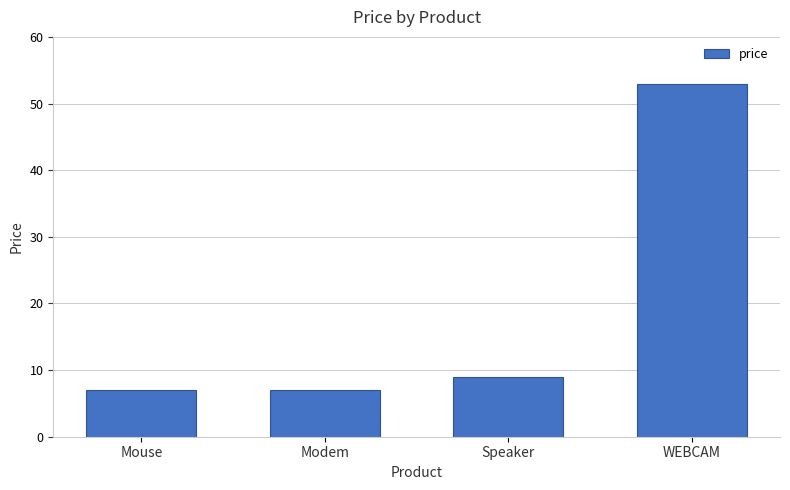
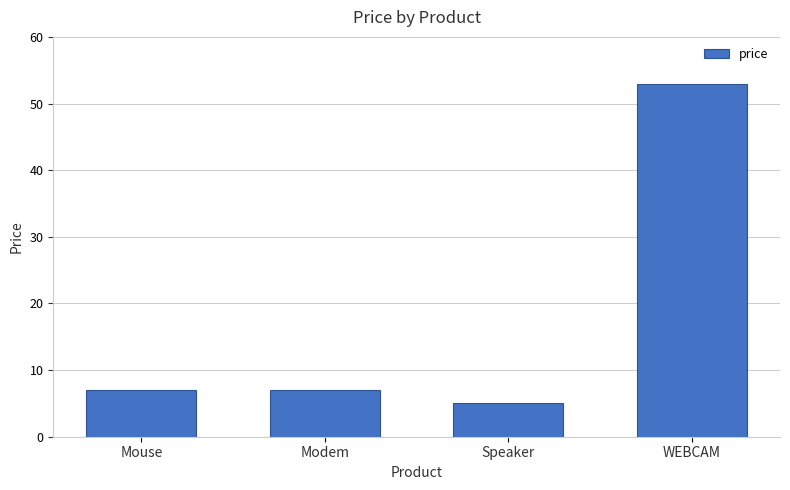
Speaker: 9 -> 5
